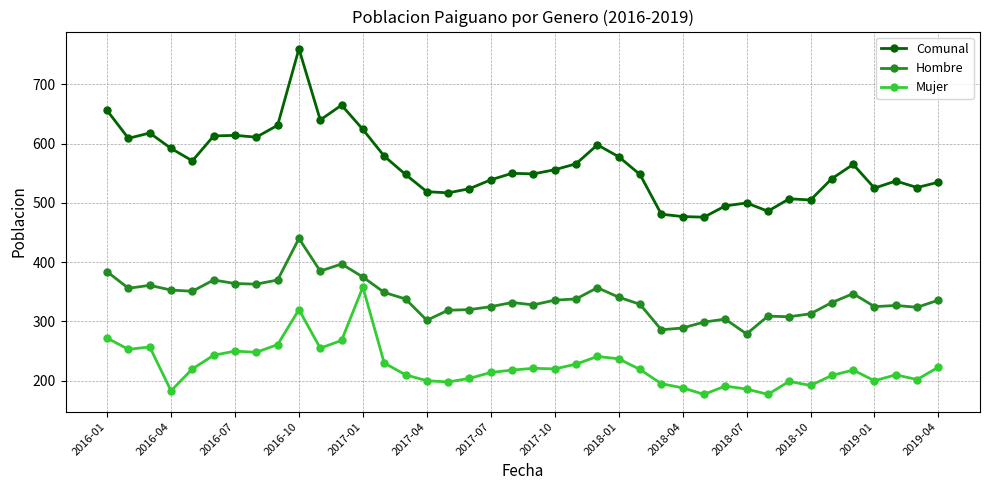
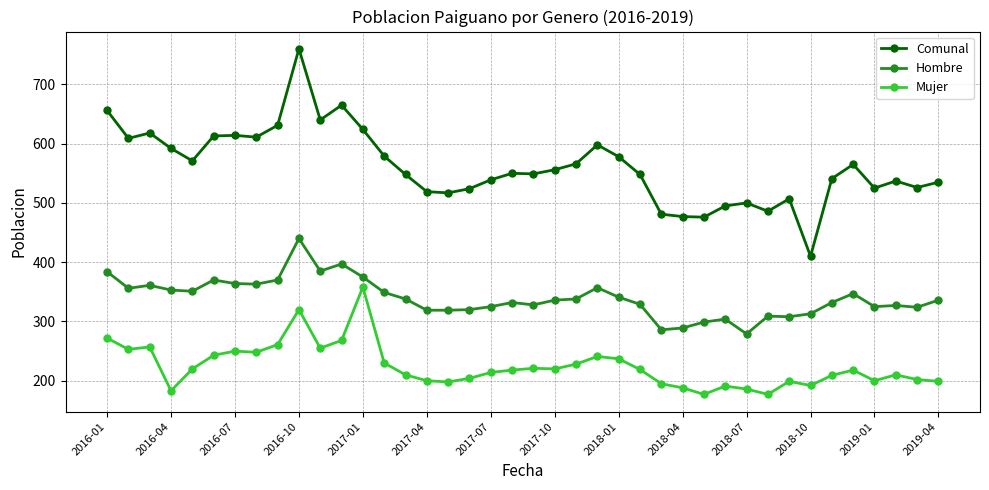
Hombre, 2017-04: 300 -> 320
Comunal, 2018-10: 510 -> 410
Mujer, 2019-04: 220 -> 200
